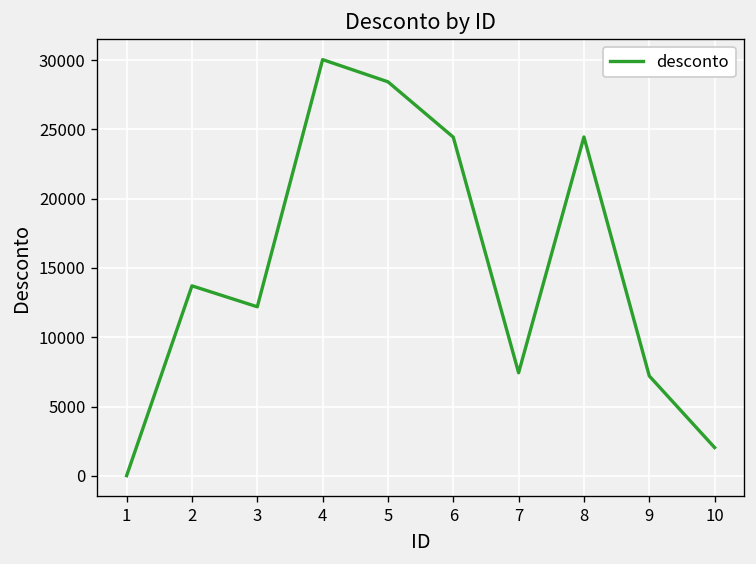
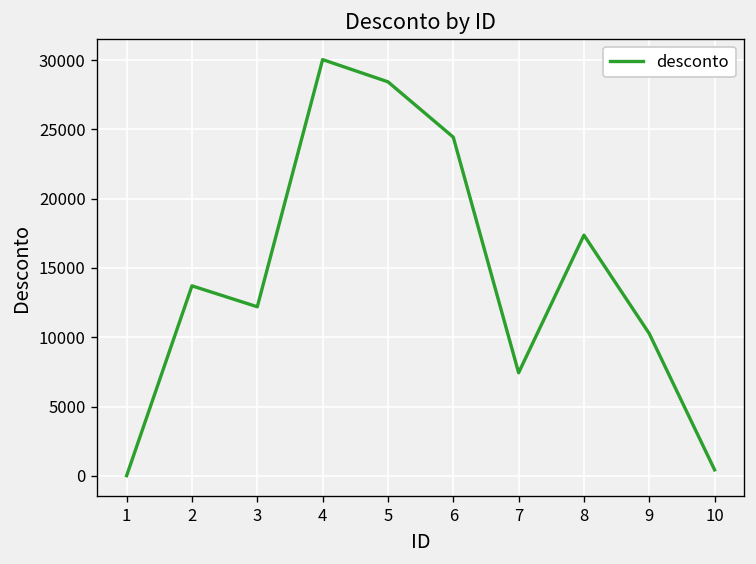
8: 24500 -> 17400
9: 7200 -> 10300
10: 2000 -> 400
